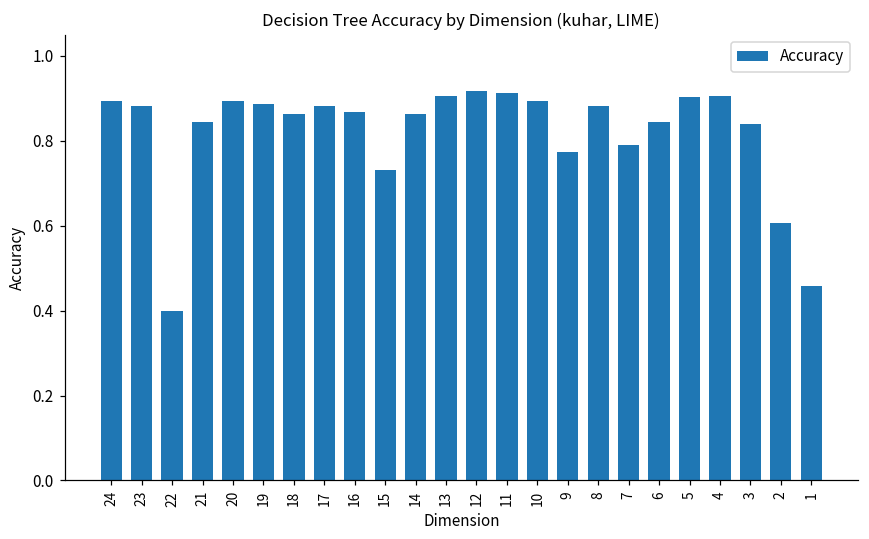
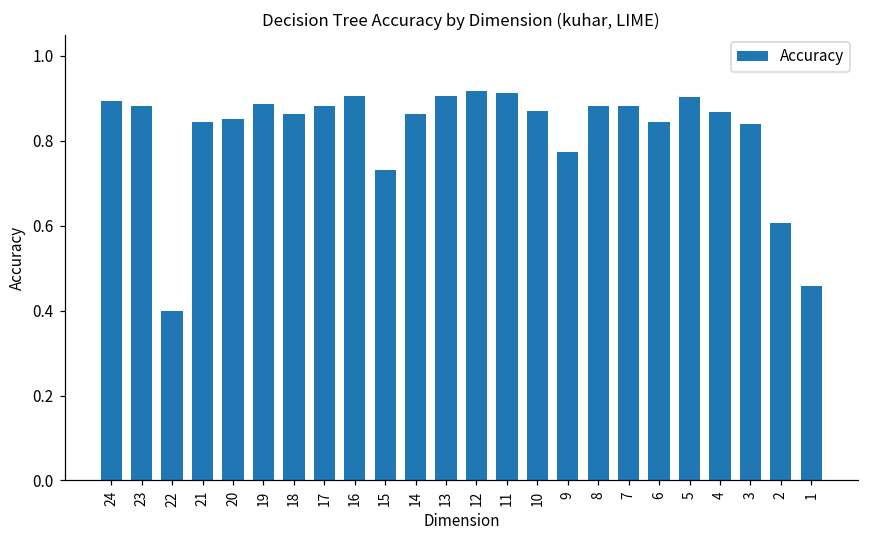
20: 0.89 -> 0.85
16: 0.87 -> 0.91
10: 0.89 -> 0.87
7: 0.79 -> 0.88
4: 0.91 -> 0.87
